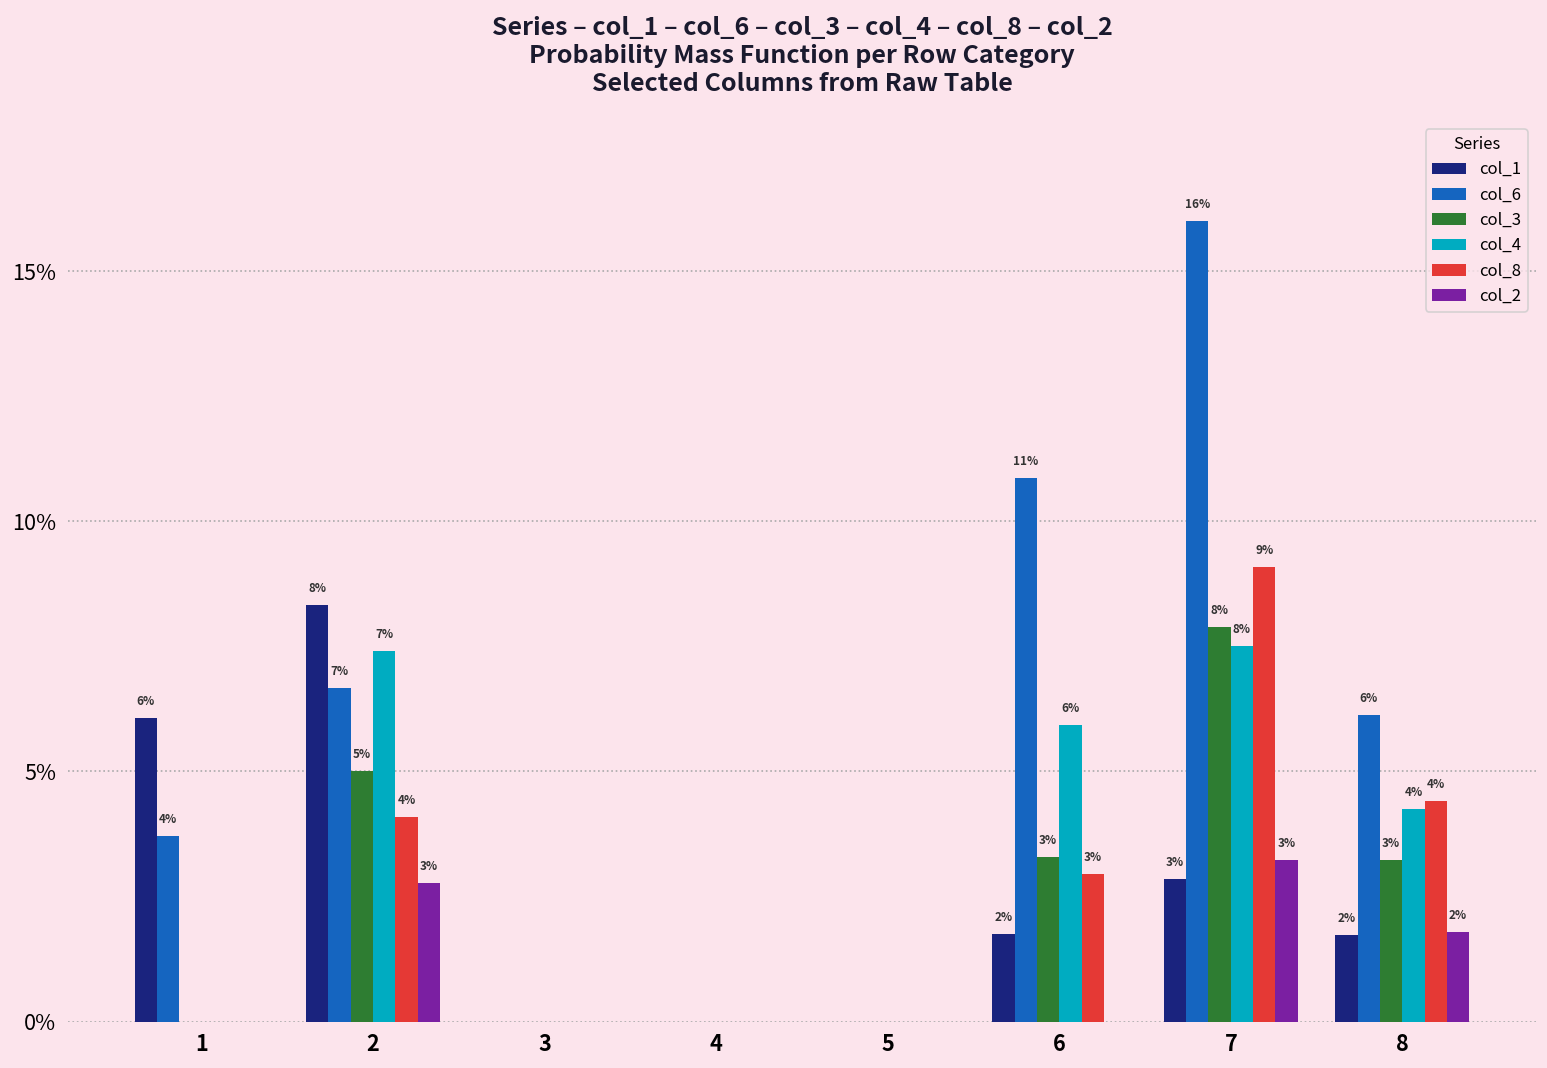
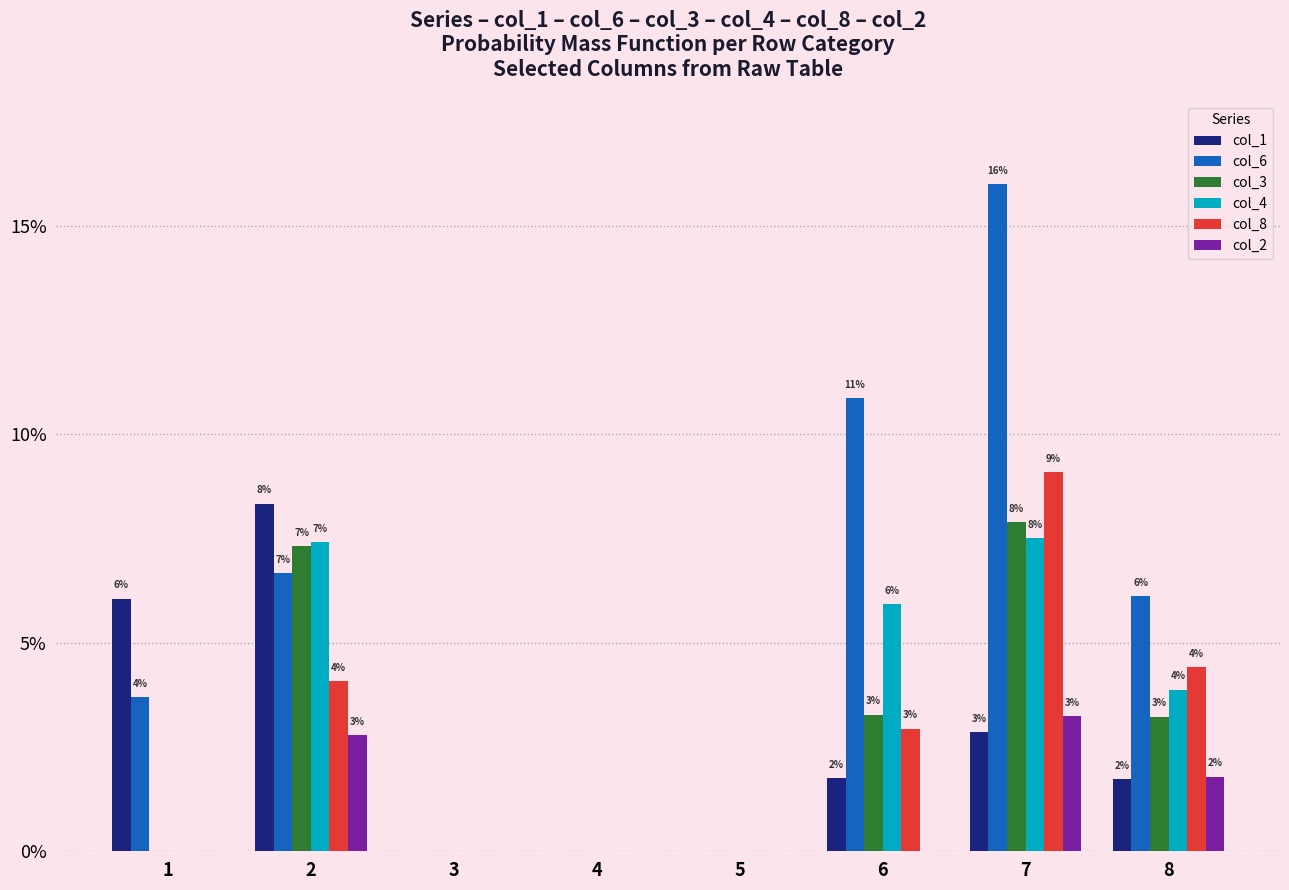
col_3, 2: 5% -> 7%
col_4, 8: 4.3% -> 3.9%
